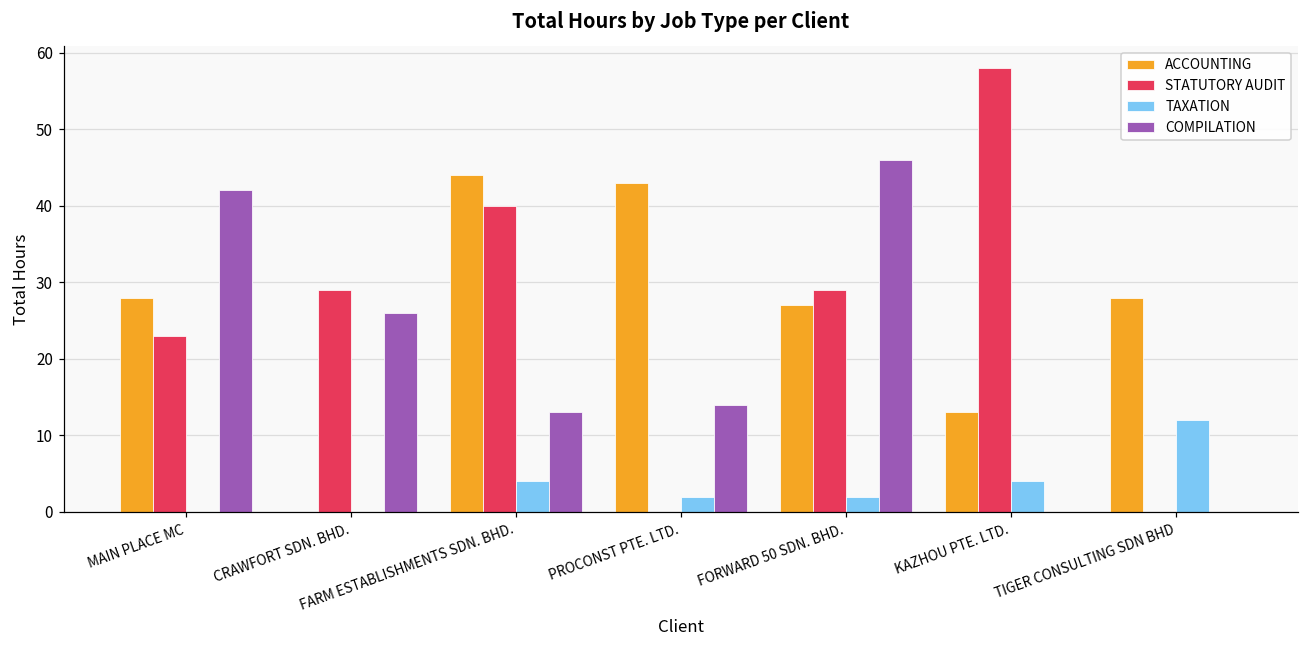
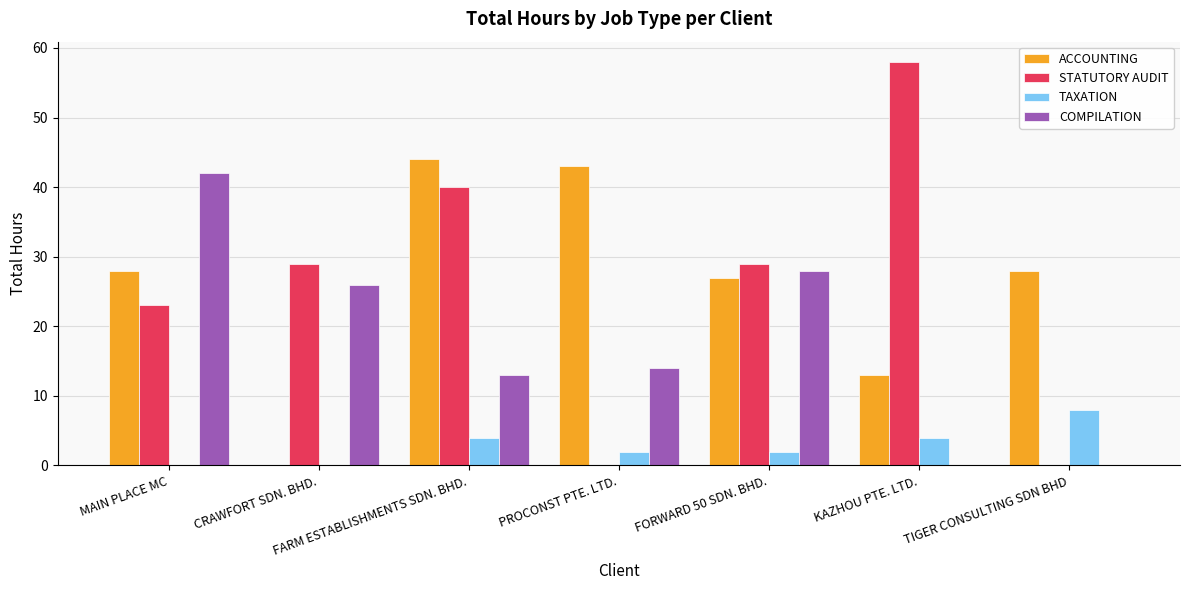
COMPILATION, FORWARD 50 SDN. BHD.: 46 -> 28
TAXATION, TIGER CONSULTING SDN BHD: 12 -> 8
